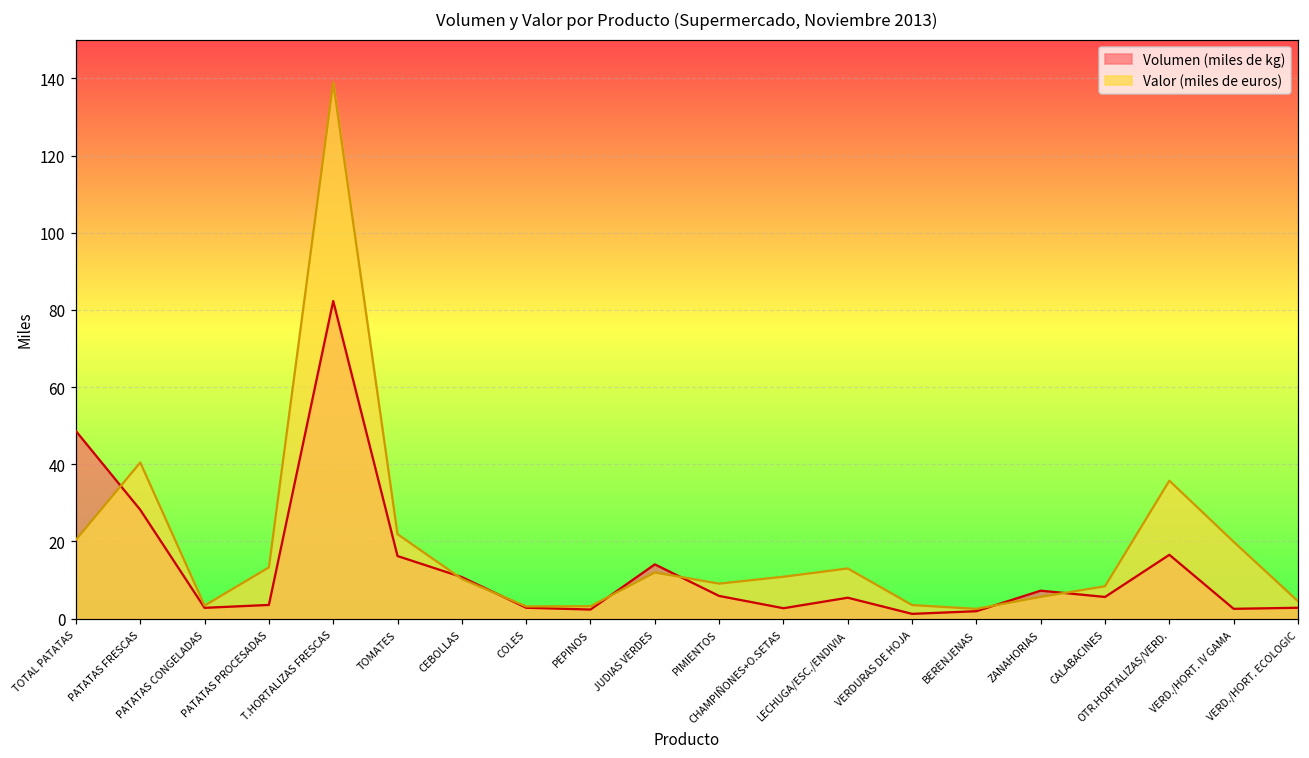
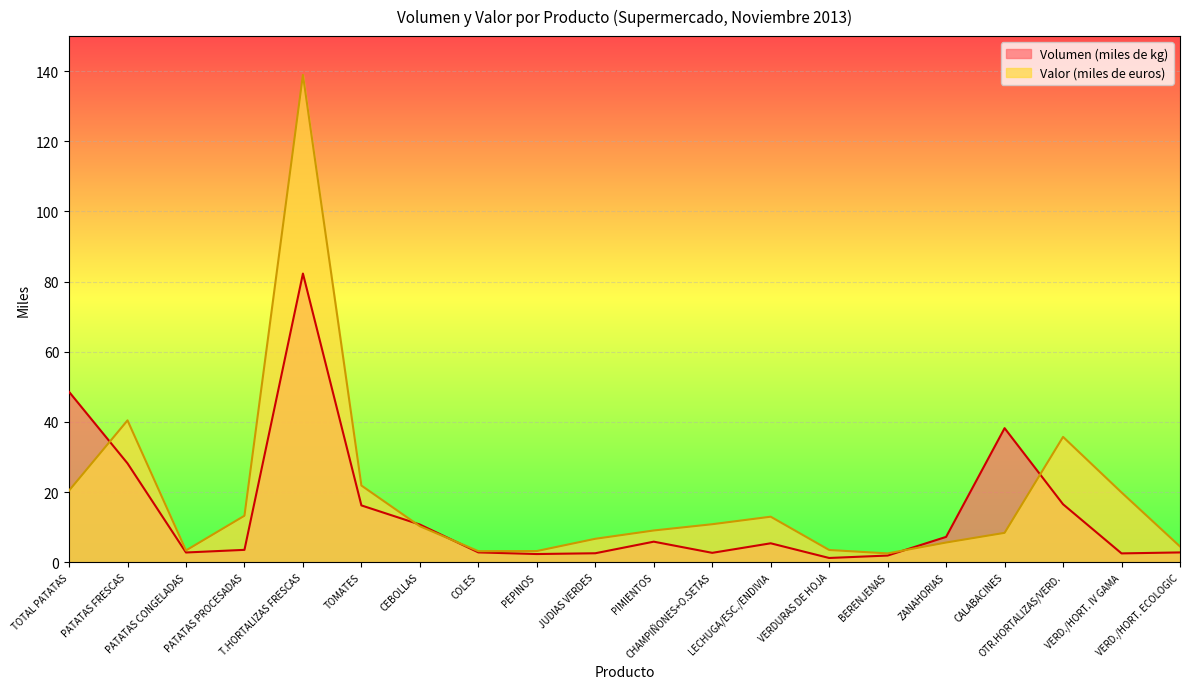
Volumen (miles de kg), JUDIAS VERDES: 14 -> 3
Valor (miles de euros), JUDIAS VERDES: 12 -> 7
Volumen (miles de kg), CALABACINES: 6 -> 38
